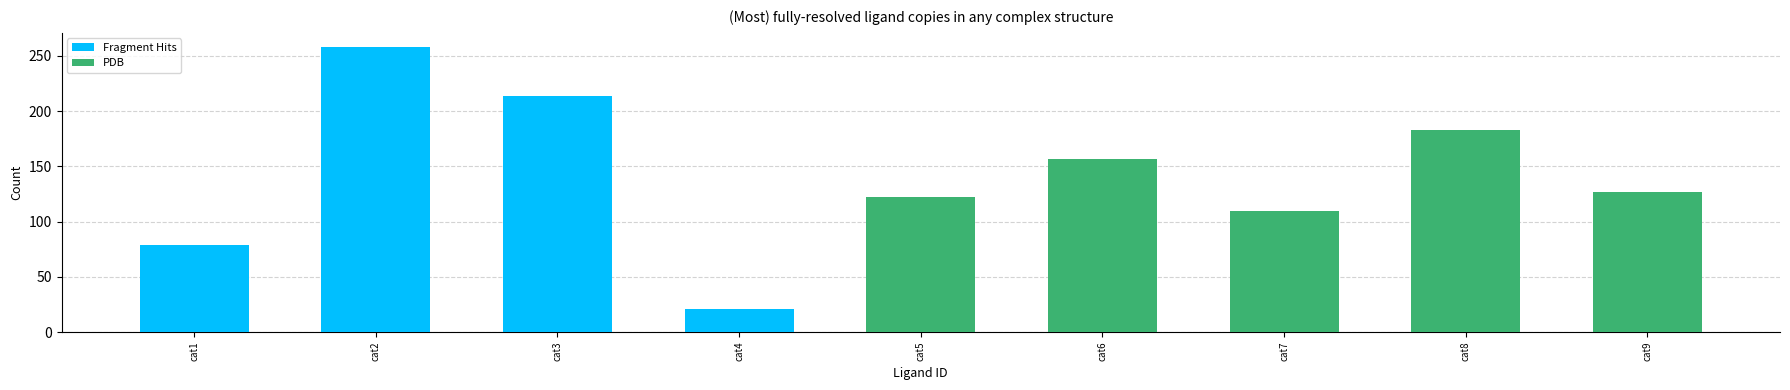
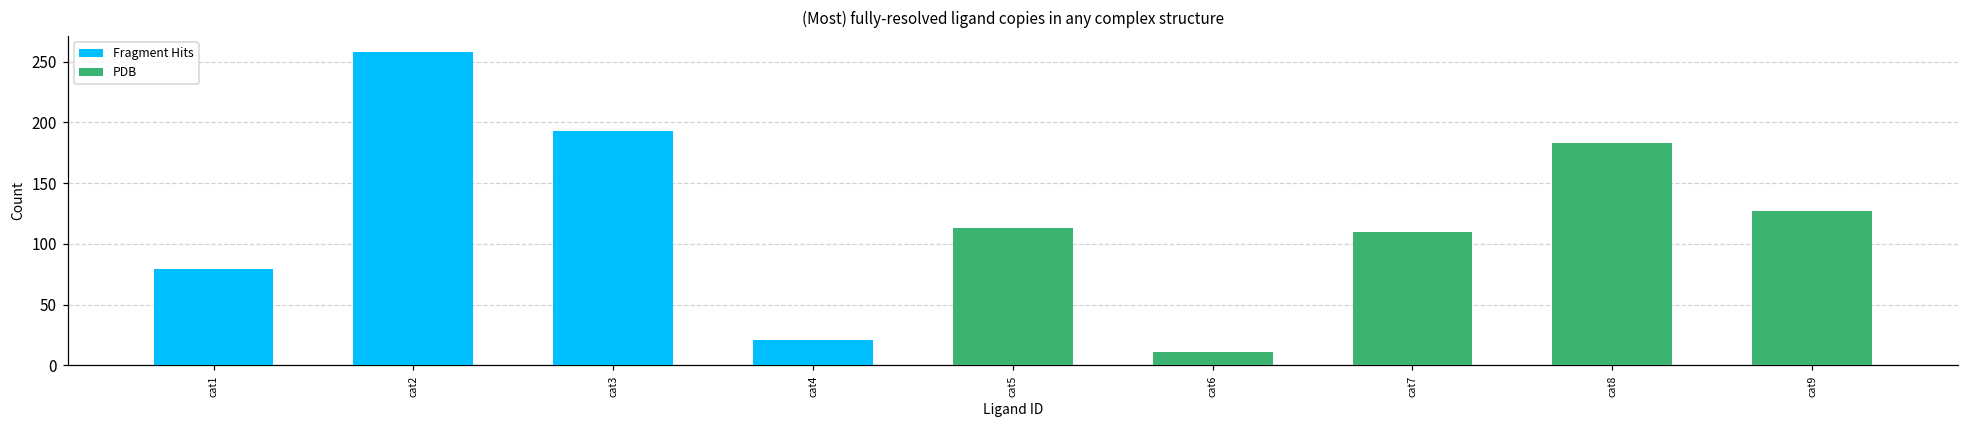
Fragment Hits, cat3: 214 -> 193
PDB, cat5: 122 -> 113
PDB, cat6: 157 -> 11
